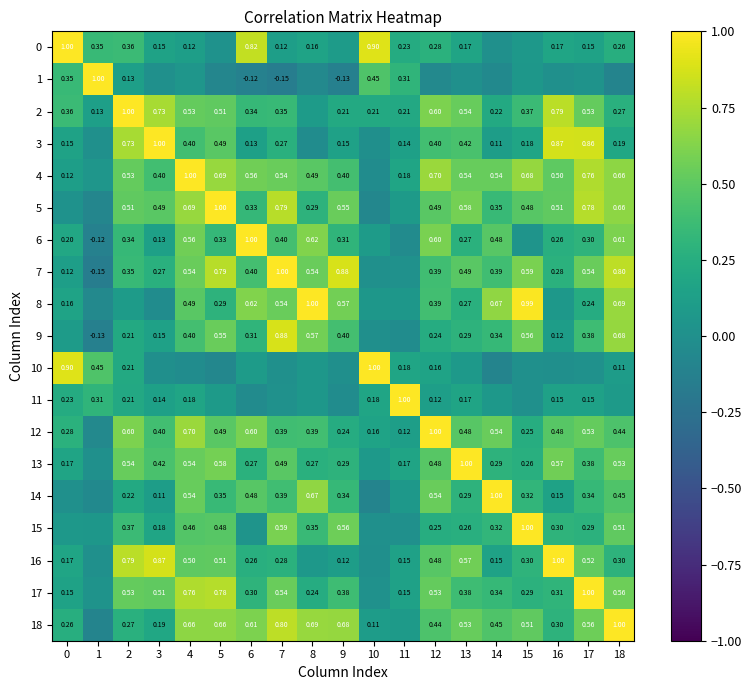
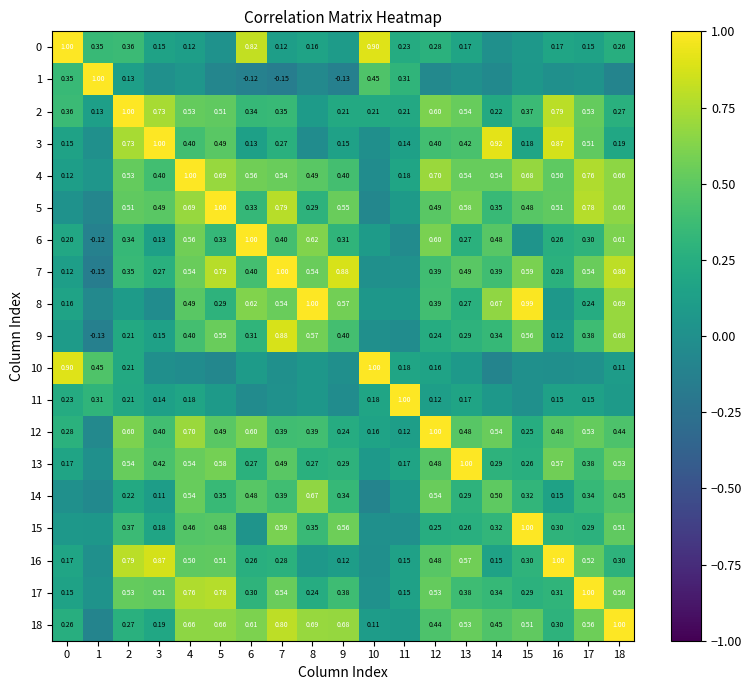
3, 14: 0.11 -> 0.92
3, 17: 0.86 -> 0.51
14, 14: 1.00 -> 0.50
